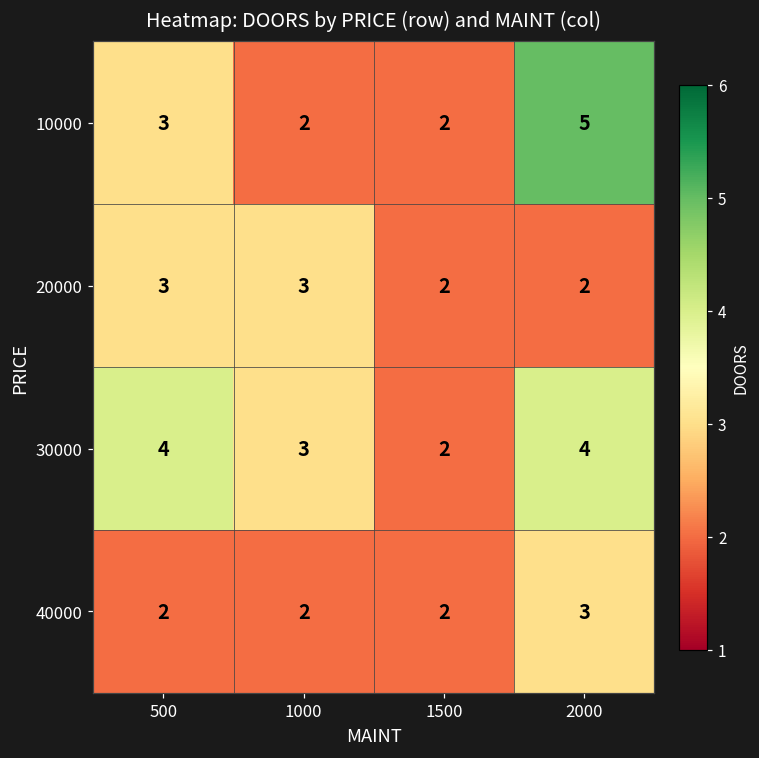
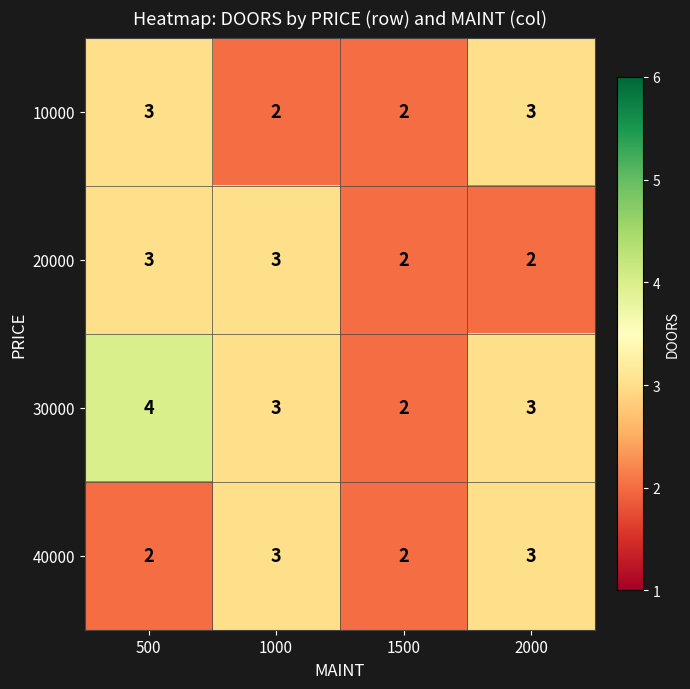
10000, 2000: 5 -> 3
30000, 2000: 4 -> 3
40000, 1000: 2 -> 3
